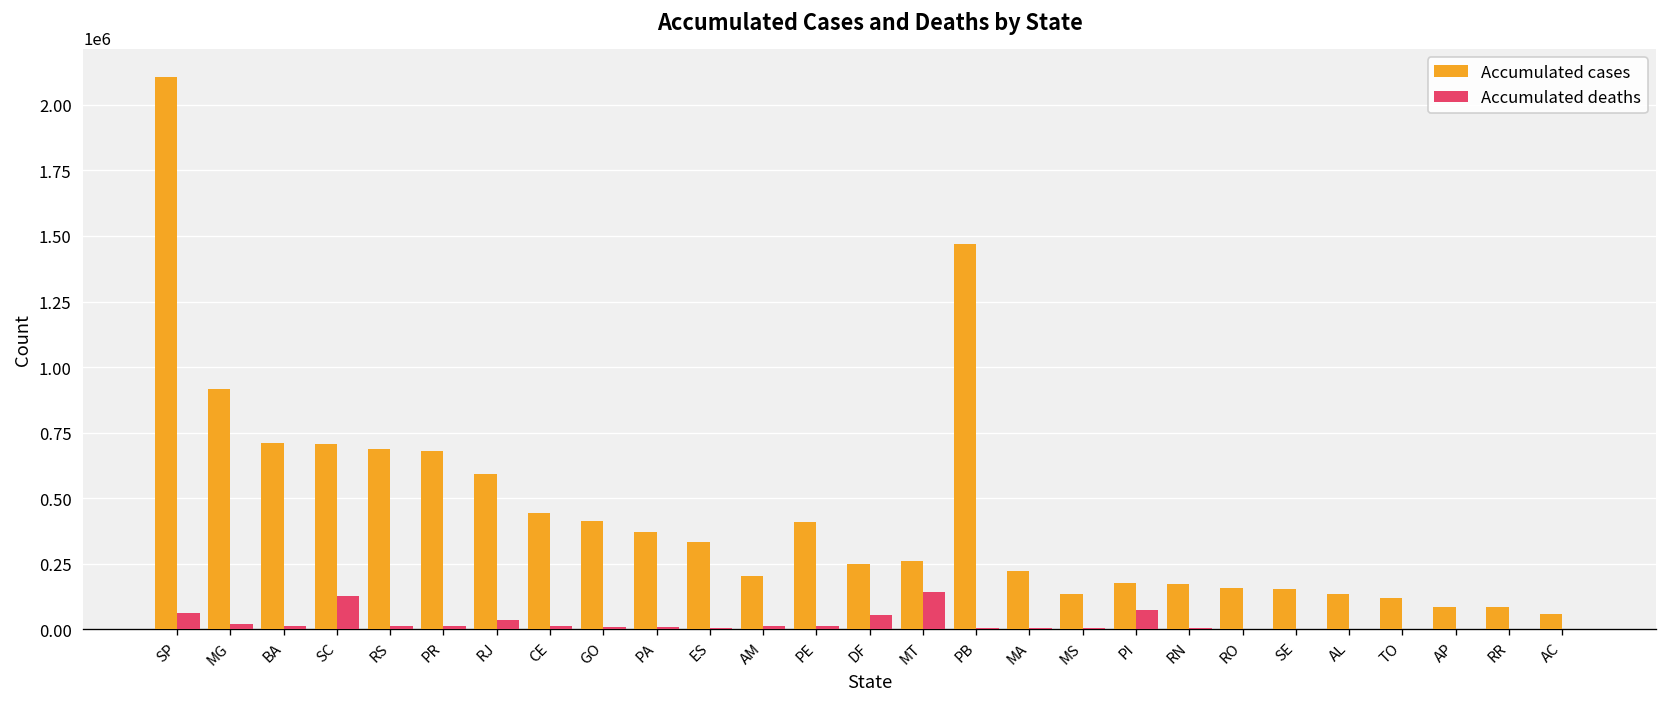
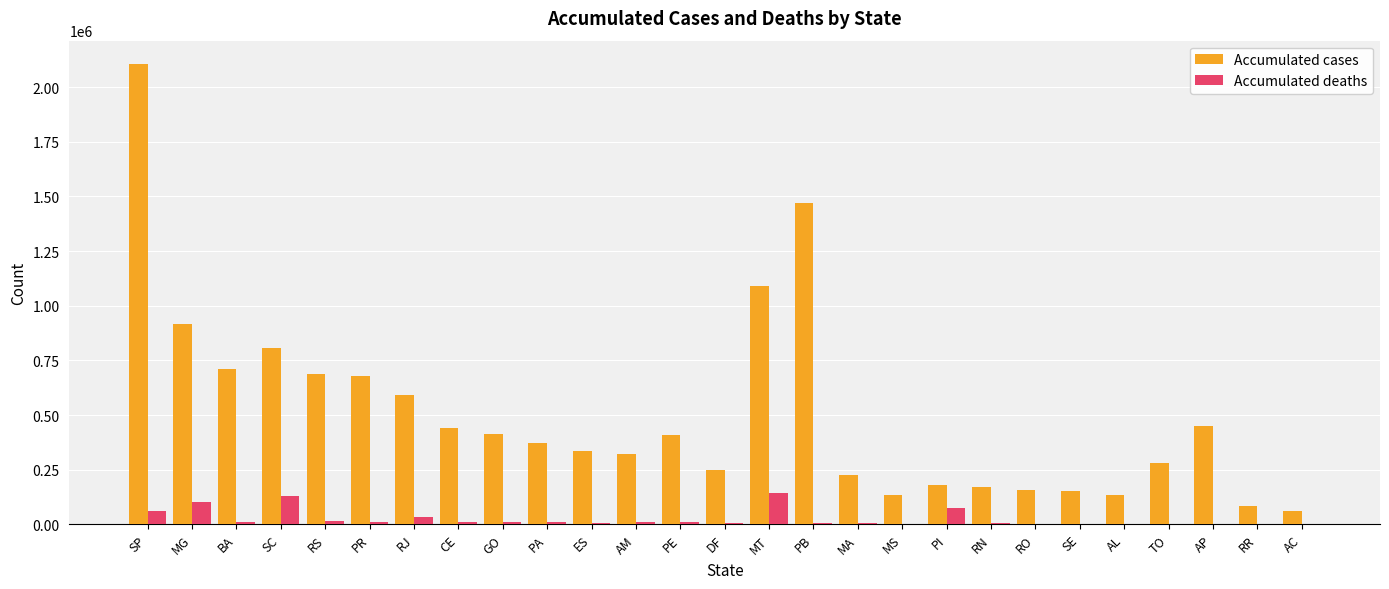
Accumulated deaths, MG: 20000 -> 100000
Accumulated cases, SC: 710000 -> 810000
Accumulated cases, AM: 200000 -> 320000
Accumulated deaths, DF: 60000 -> 0
Accumulated cases, MT: 260000 -> 1090000
Accumulated cases, TO: 120000 -> 280000
Accumulated cases, AP: 90000 -> 450000
